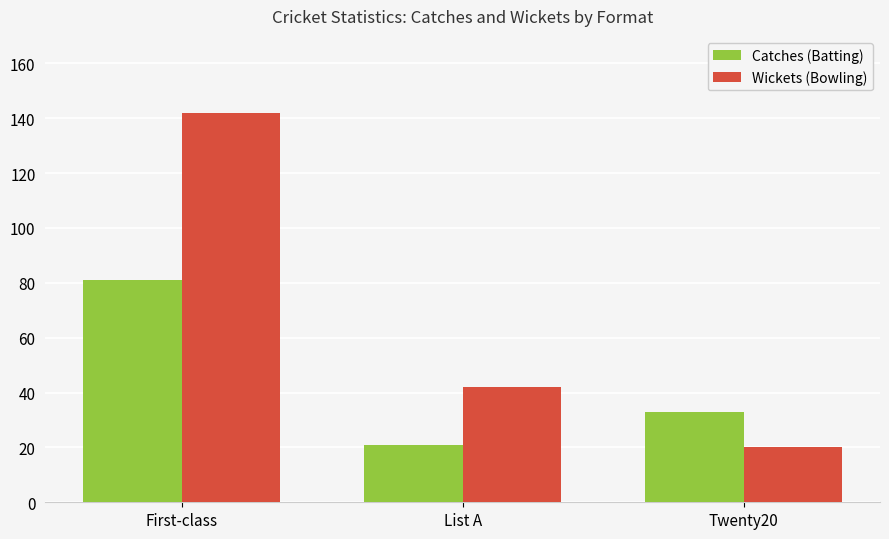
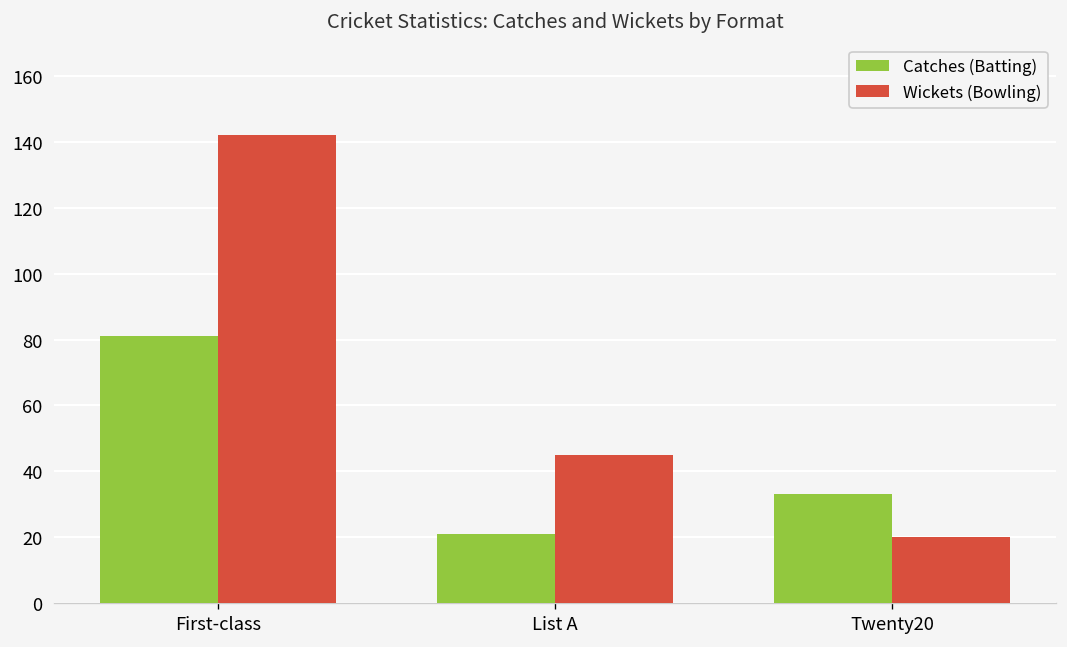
Wickets (Bowling), List A: 42 -> 45
